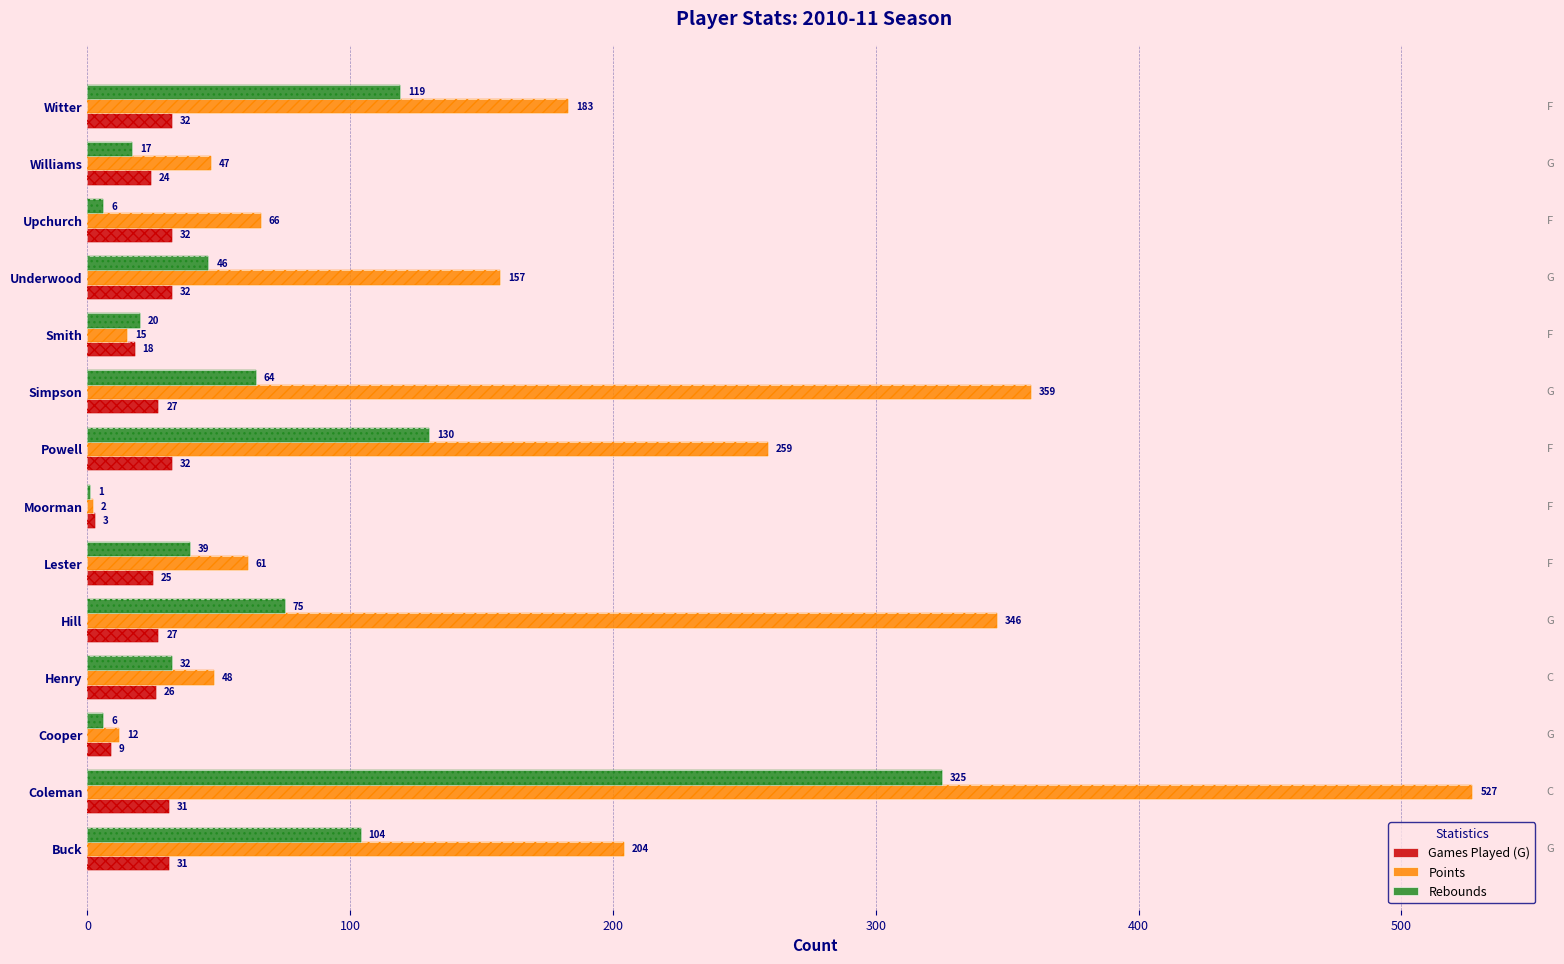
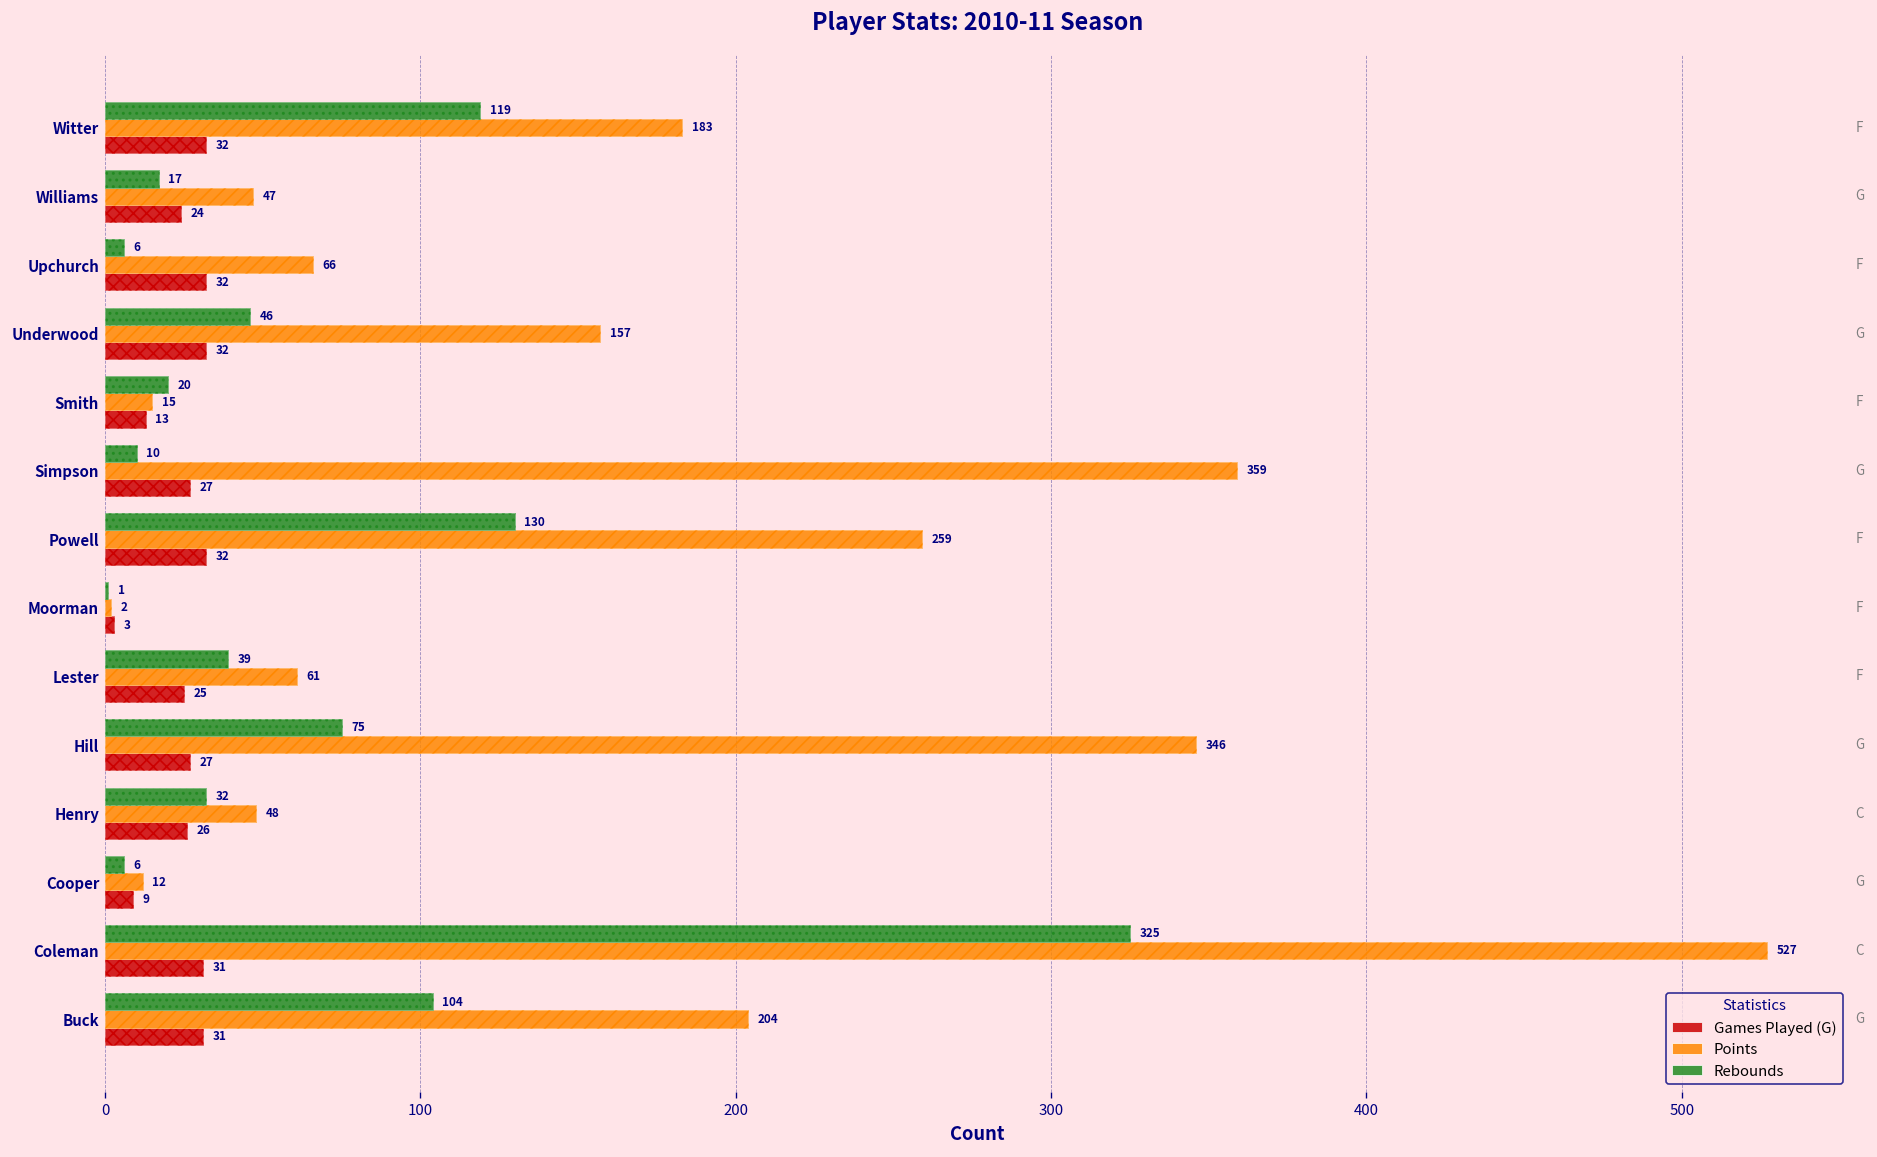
Games Played (G), Smith: 18 -> 13
Rebounds, Simpson: 64 -> 10
